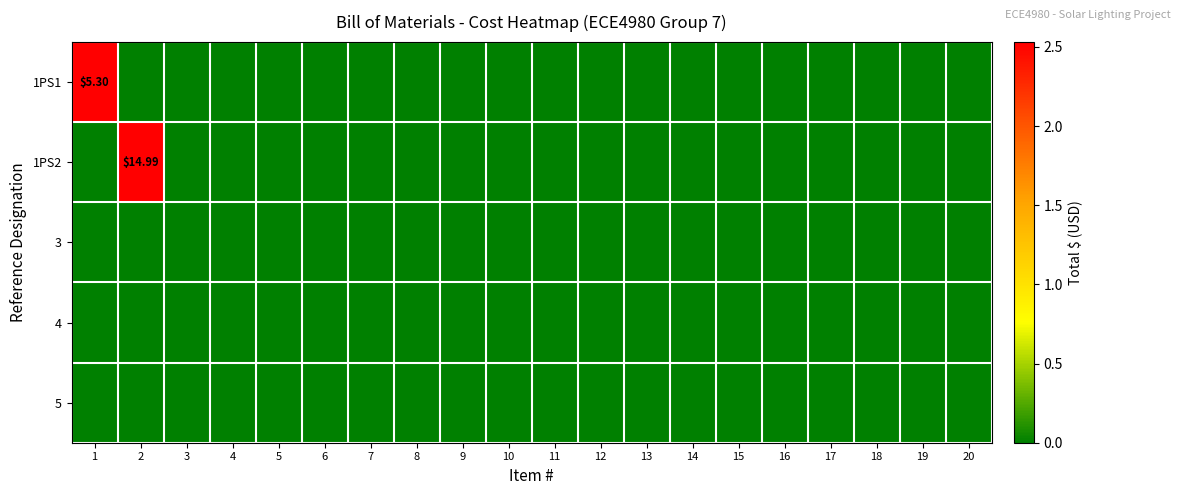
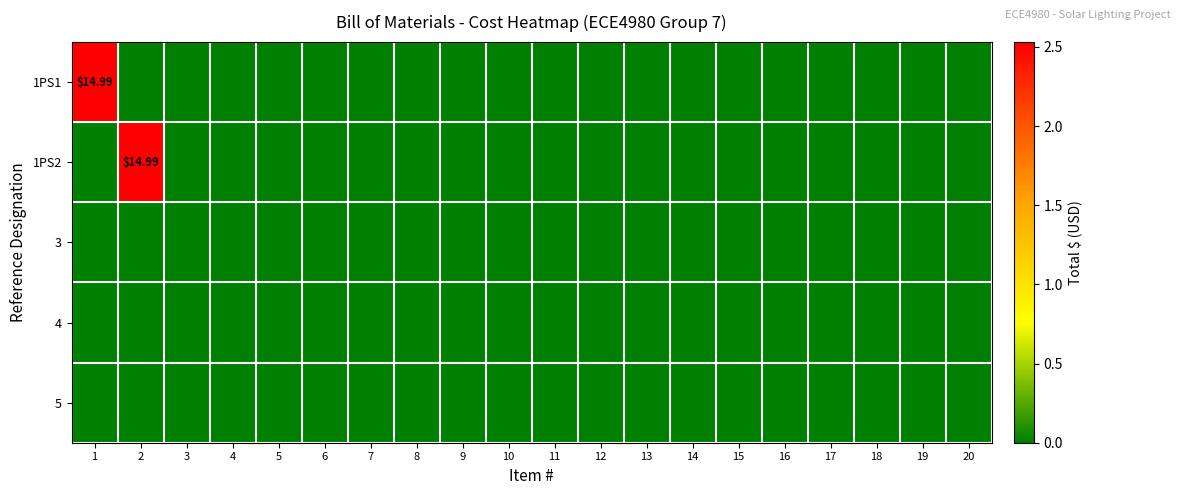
1PS1, 1: $5.30 -> $14.99
